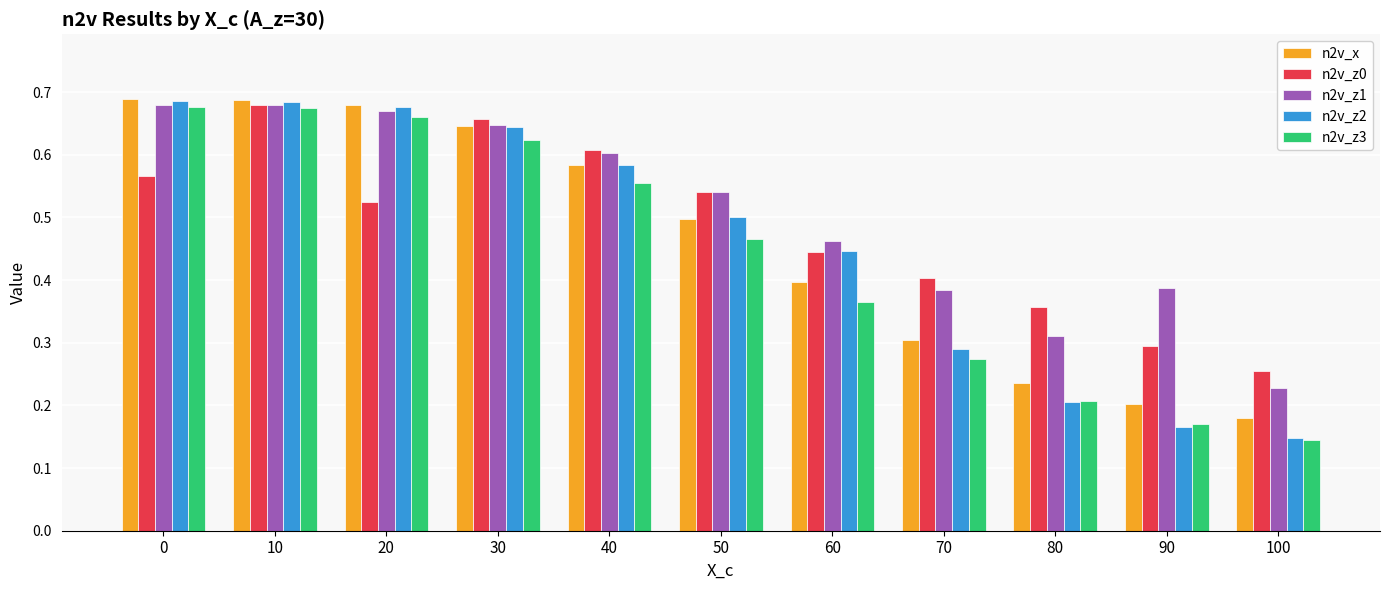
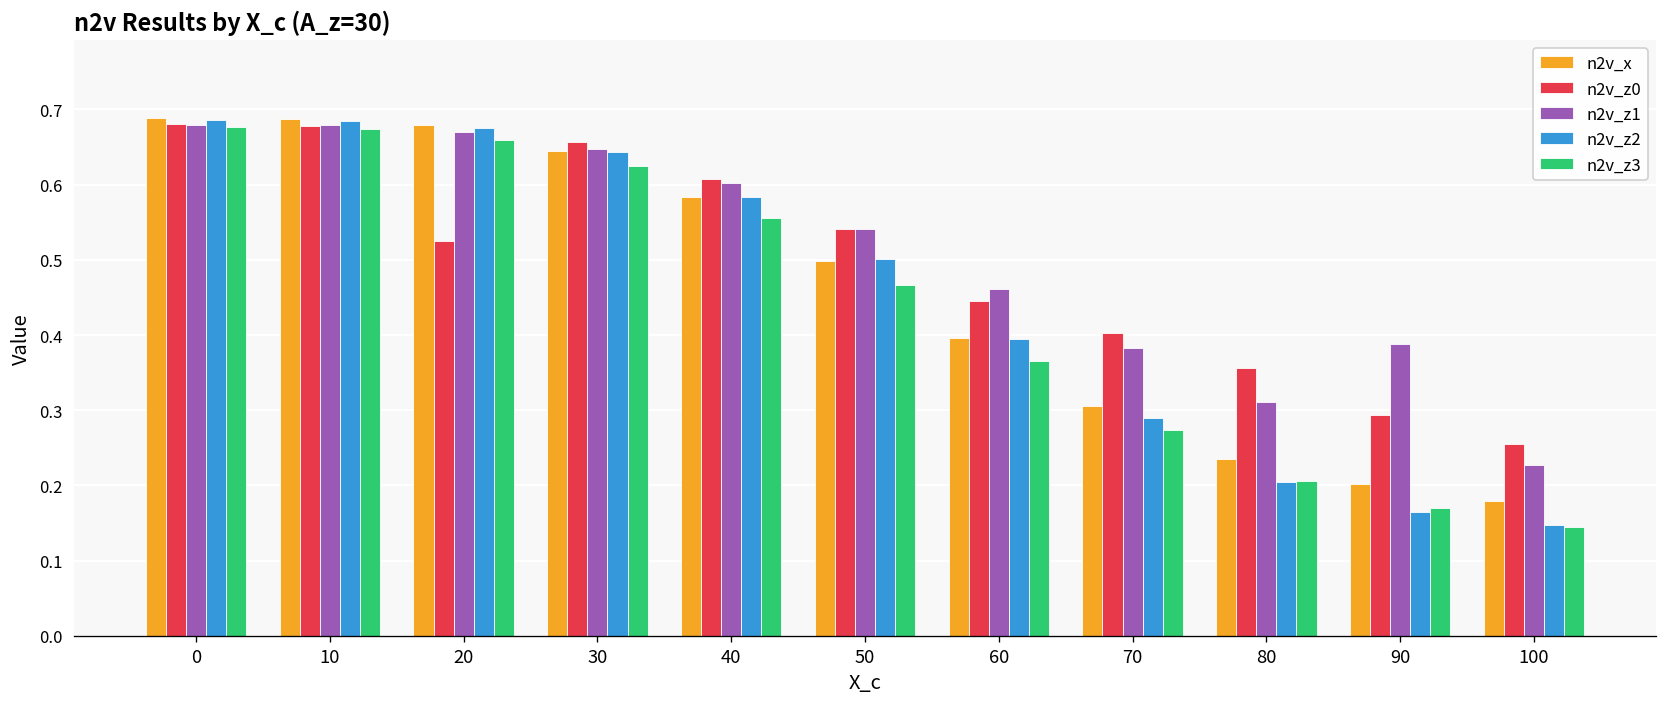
n2v_z0, 0: 0.57 -> 0.68
n2v_z2, 60: 0.45 -> 0.39
